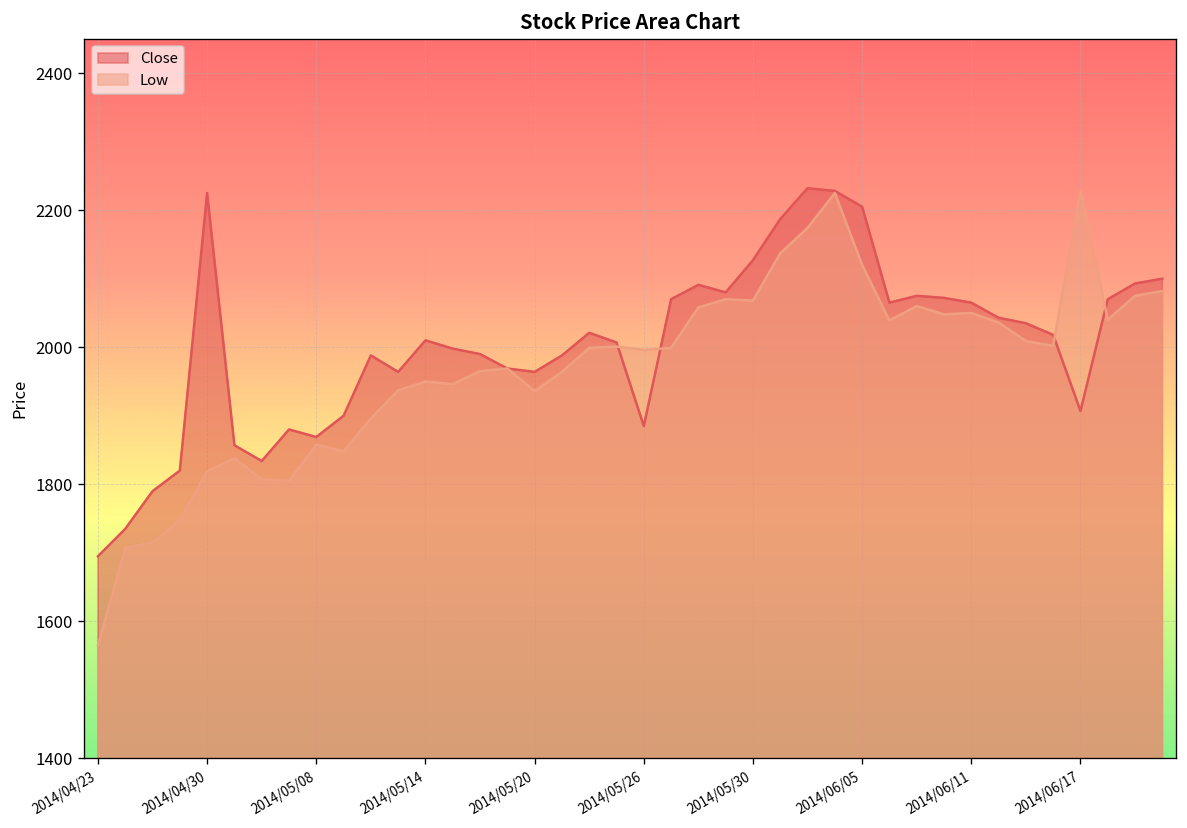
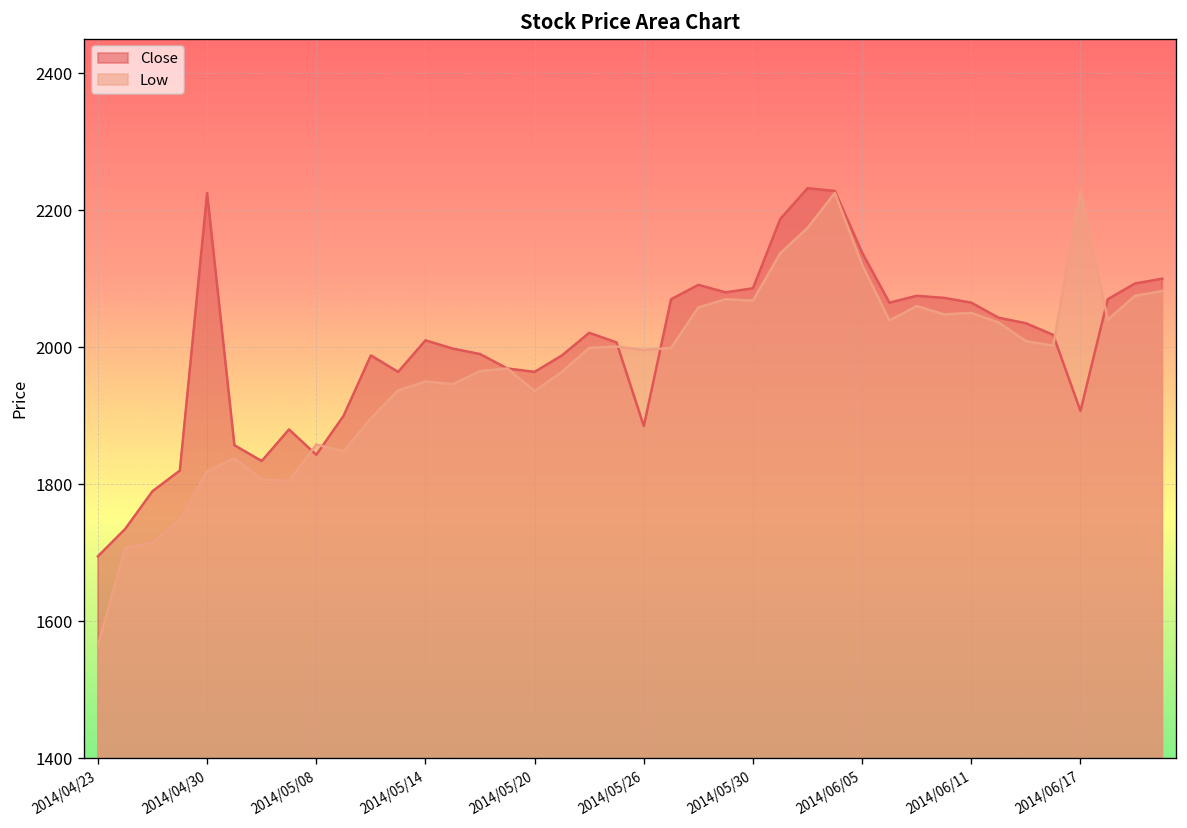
Close, 2014/05/08: 1870 -> 1840
Close, 2014/05/30: 2130 -> 2090
Close, 2014/06/05: 2210 -> 2140
